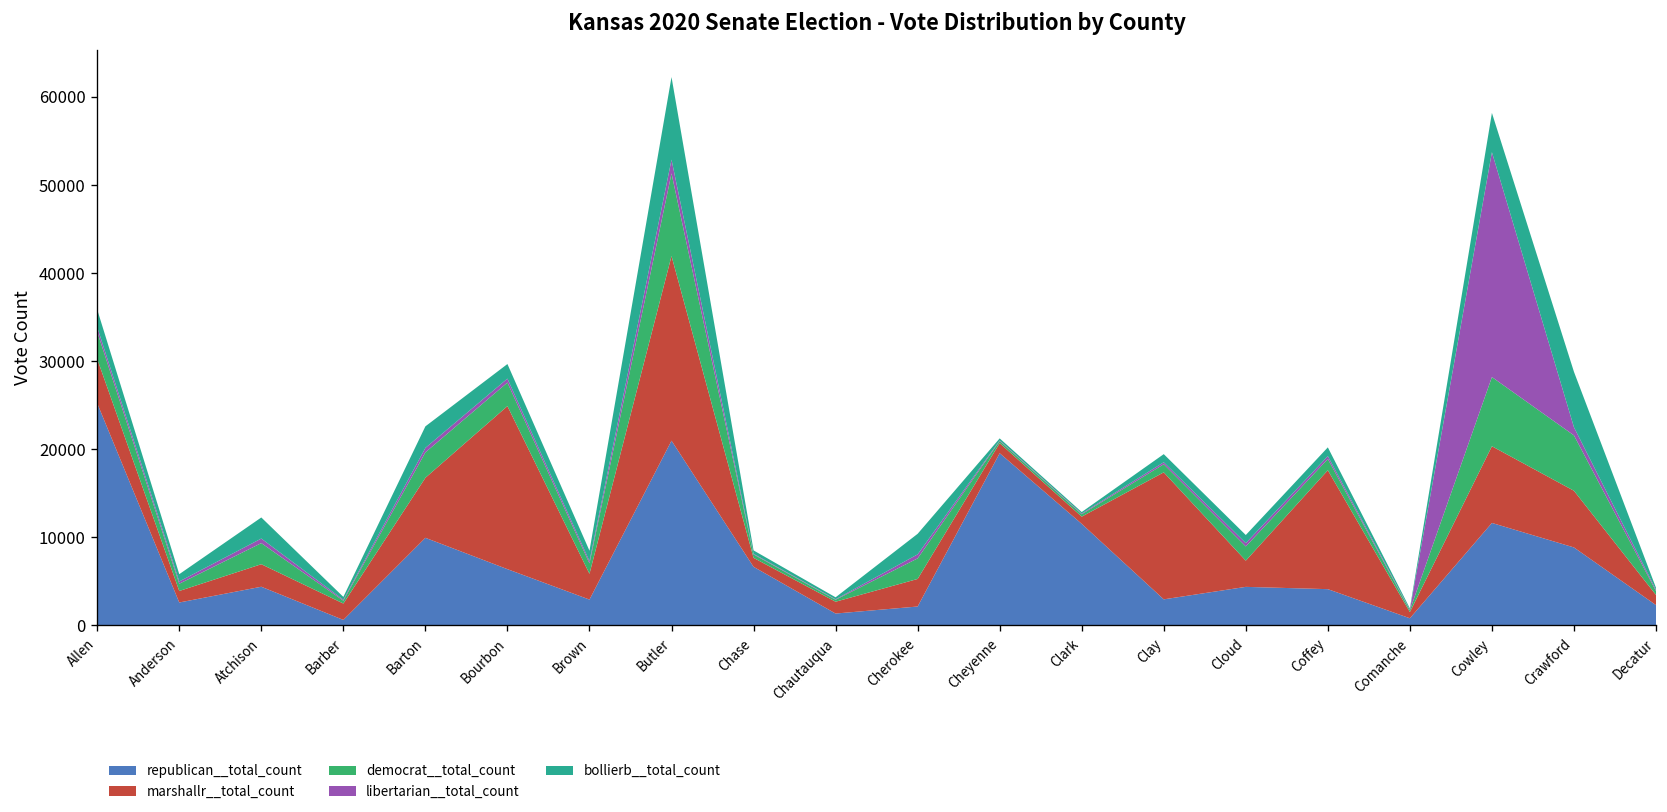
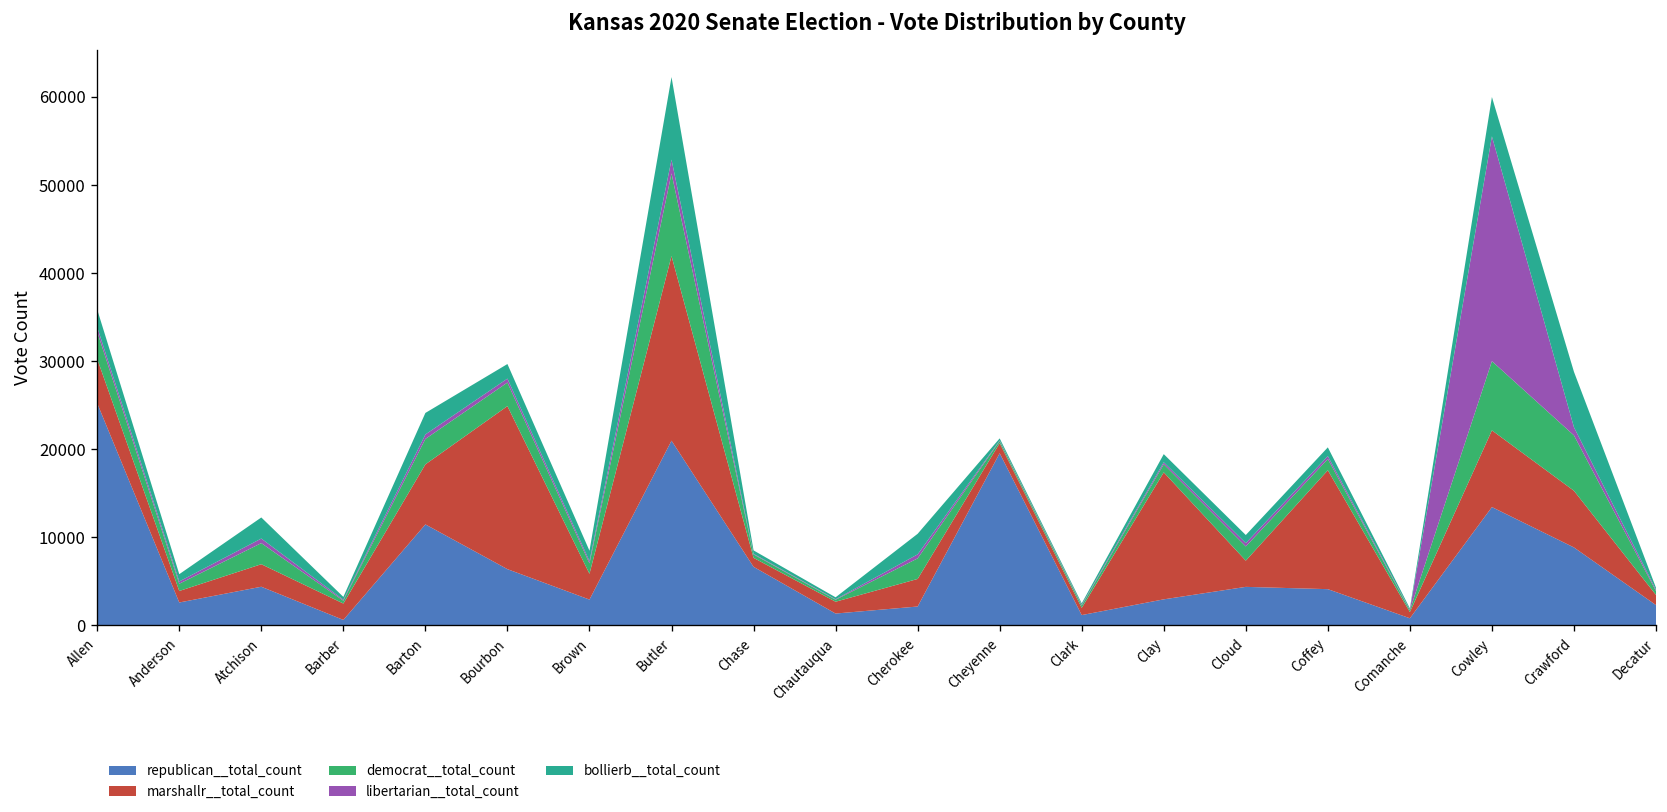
republican__total_count, Barton: 10000 -> 11000
republican__total_count, Clark: 12000 -> 1000
republican__total_count, Cowley: 12000 -> 13000
